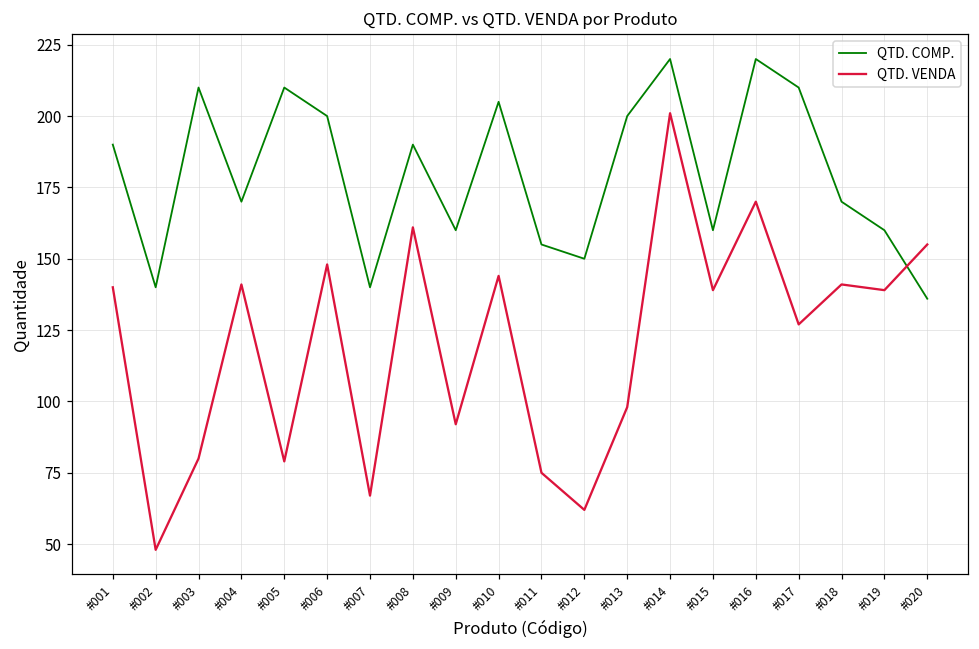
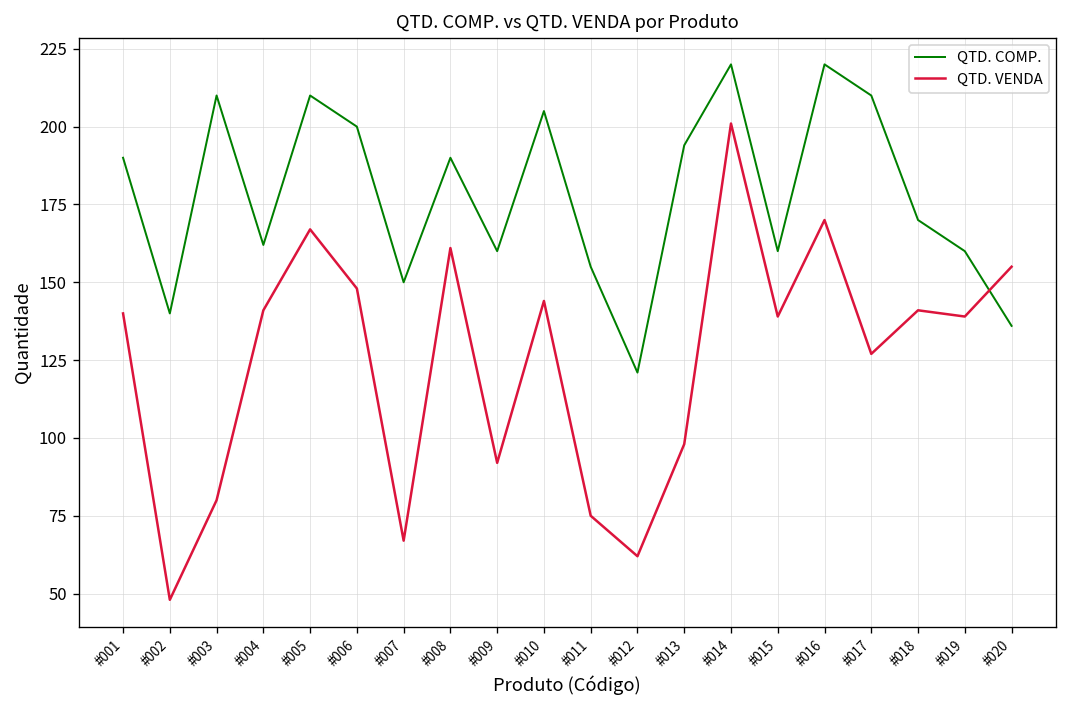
QTD. COMP., #004: 170 -> 162
QTD. VENDA, #005: 79 -> 167
QTD. COMP., #007: 140 -> 150
QTD. COMP., #012: 150 -> 121
QTD. COMP., #013: 200 -> 194
